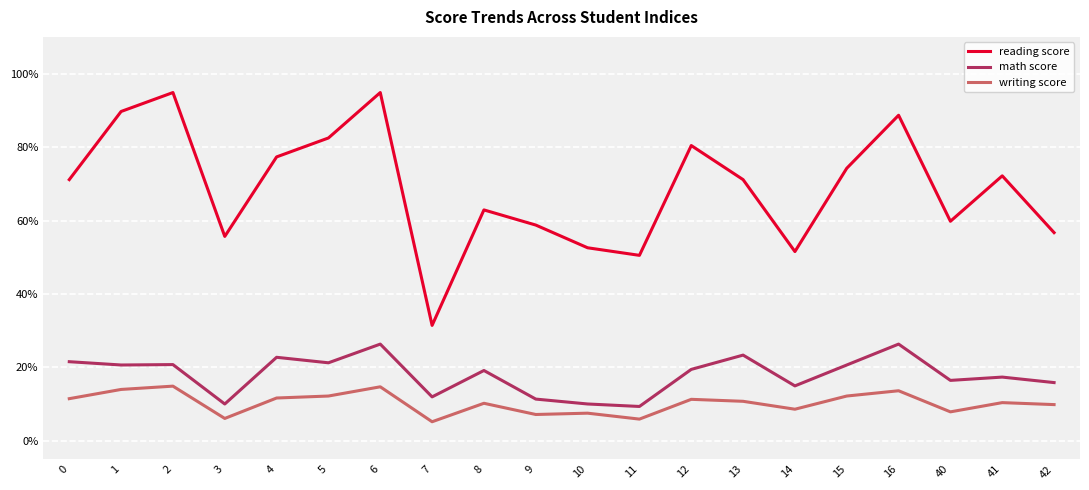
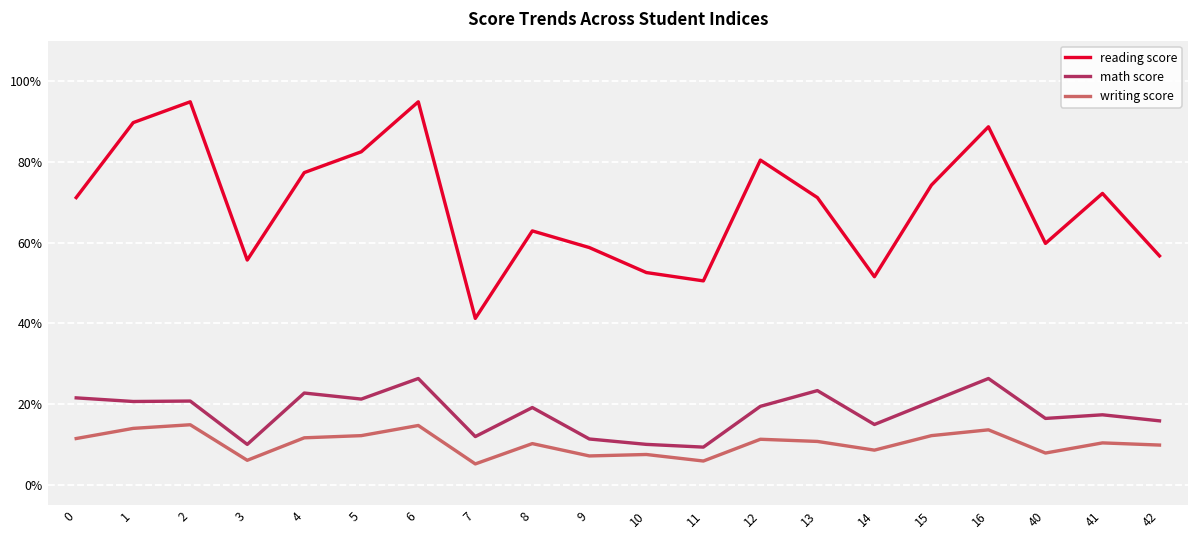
reading score, 7: 31% -> 41%
